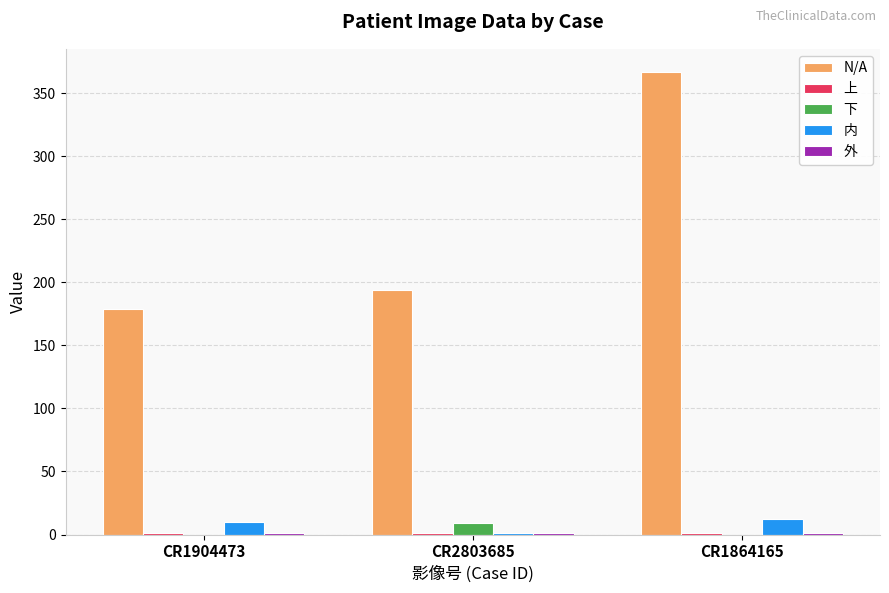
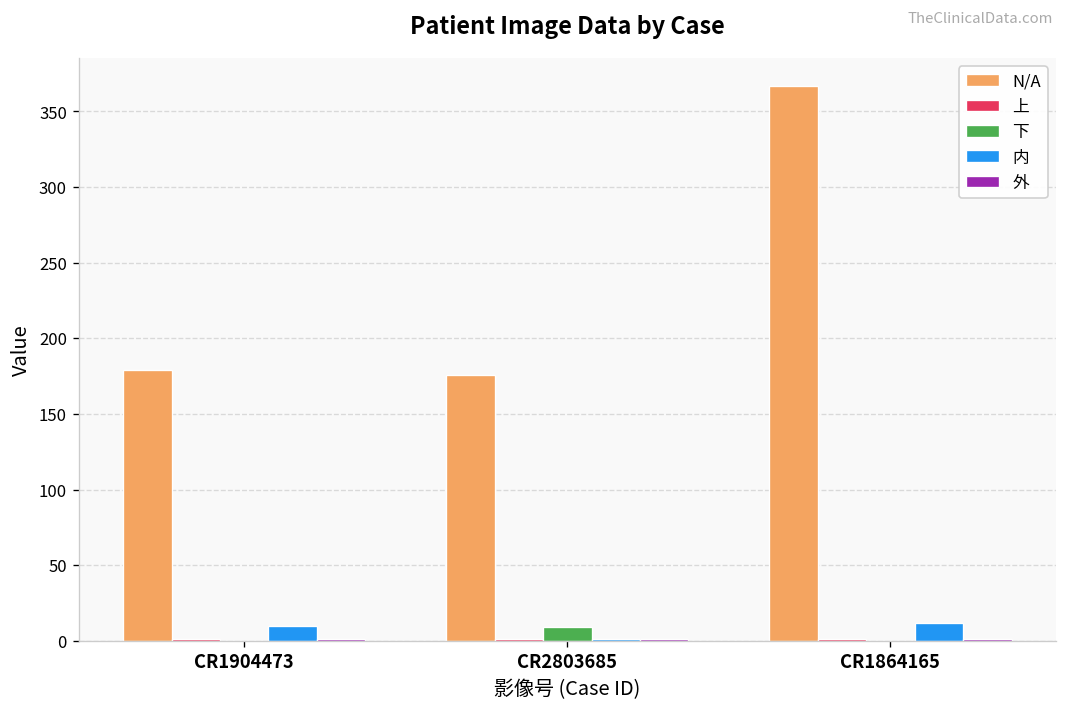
N/A, CR2803685: 194 -> 176
